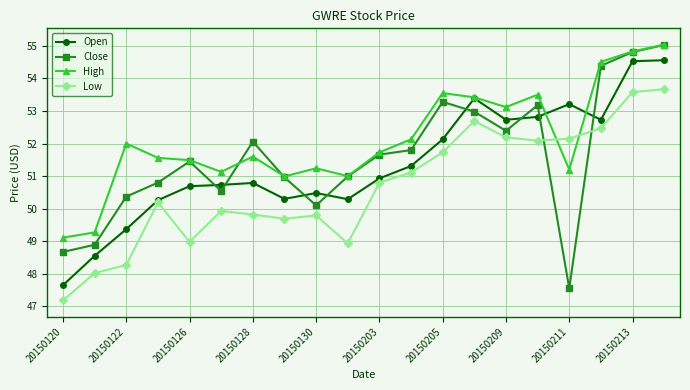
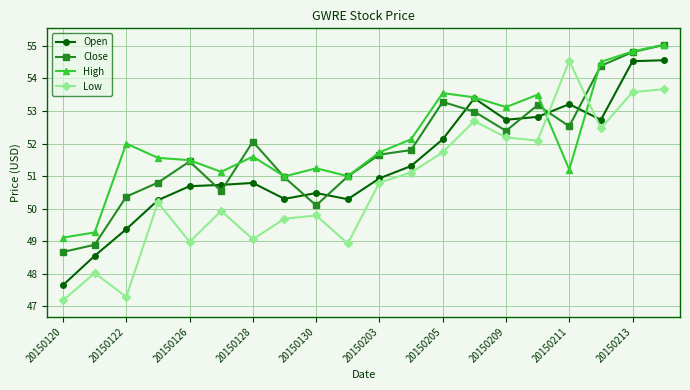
Low, 20150122: 48.3 -> 47.3
Low, 20150128: 49.8 -> 49.1
Close, 20150211: 47.6 -> 52.5
Low, 20150211: 52.2 -> 54.5
